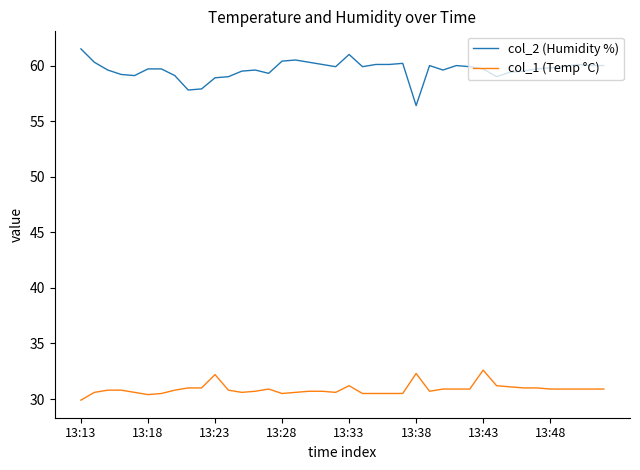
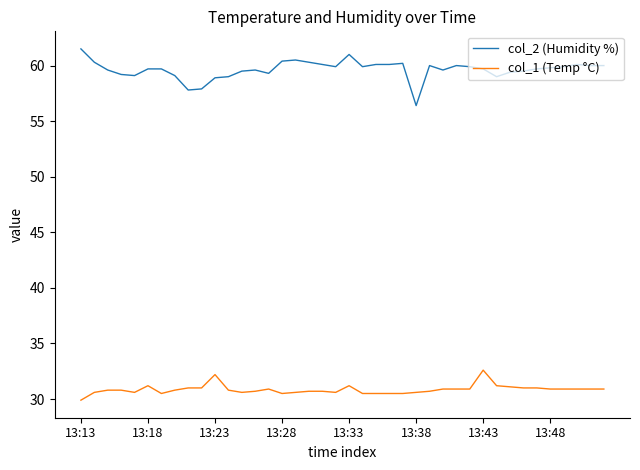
col_1 (Temp °C), 13:18: 30.4 -> 31.2
col_1 (Temp °C), 13:38: 32.3 -> 30.6
